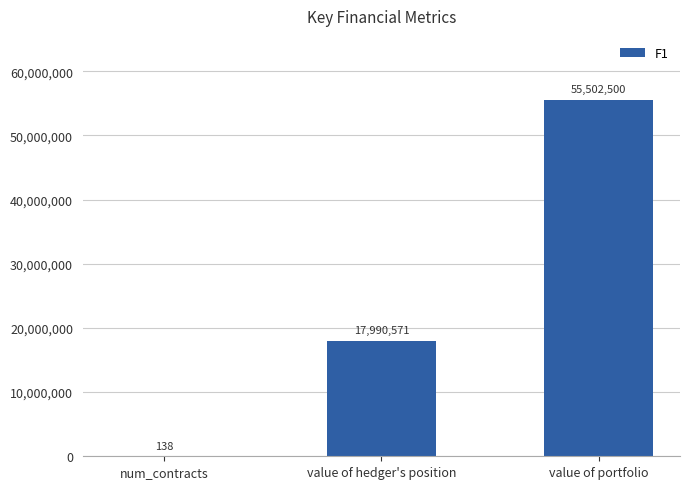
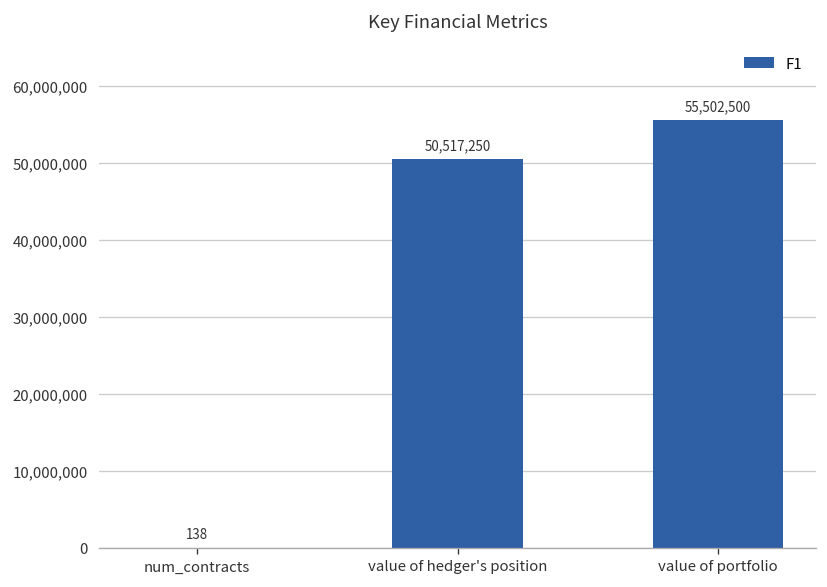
value of hedger's position: 17,990,571 -> 50,517,250
